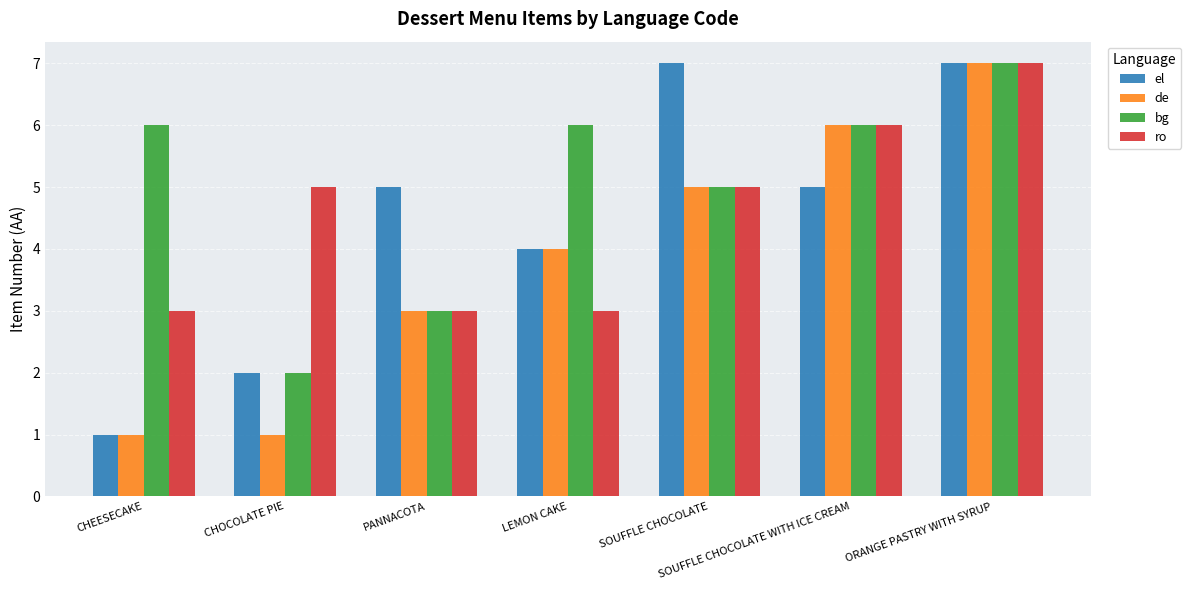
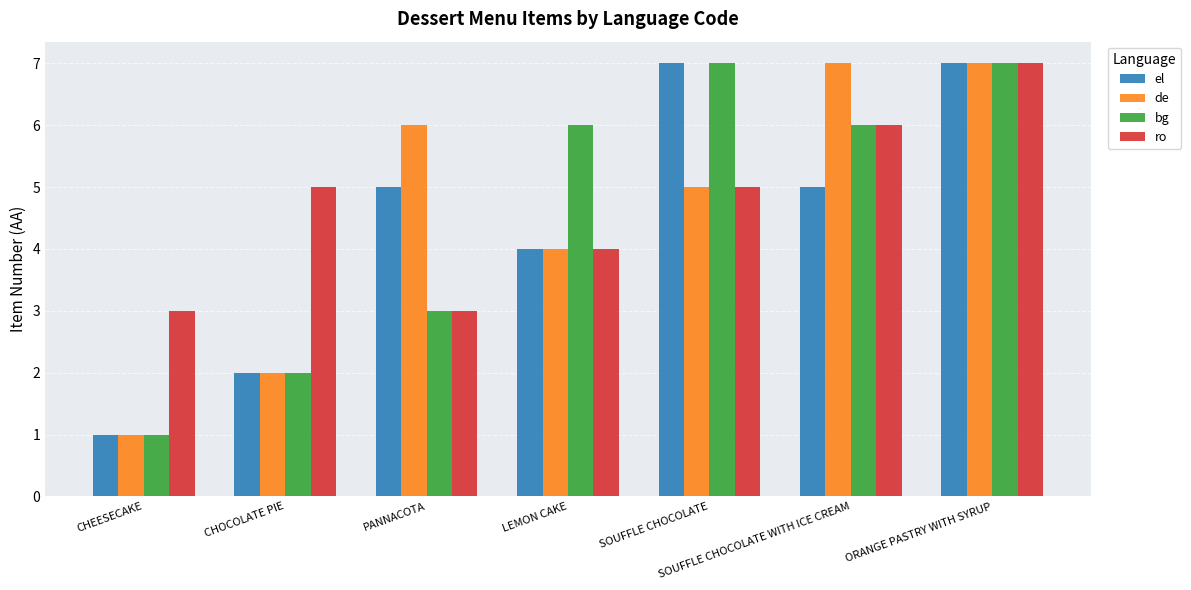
bg, CHEESECAKE: 6 -> 1
de, CHOCOLATE PIE: 1 -> 2
de, PANNACOTA: 3 -> 6
ro, LEMON CAKE: 3 -> 4
bg, SOUFFLE CHOCOLATE: 5 -> 7
de, SOUFFLE CHOCOLATE WITH ICE CREAM: 6 -> 7
